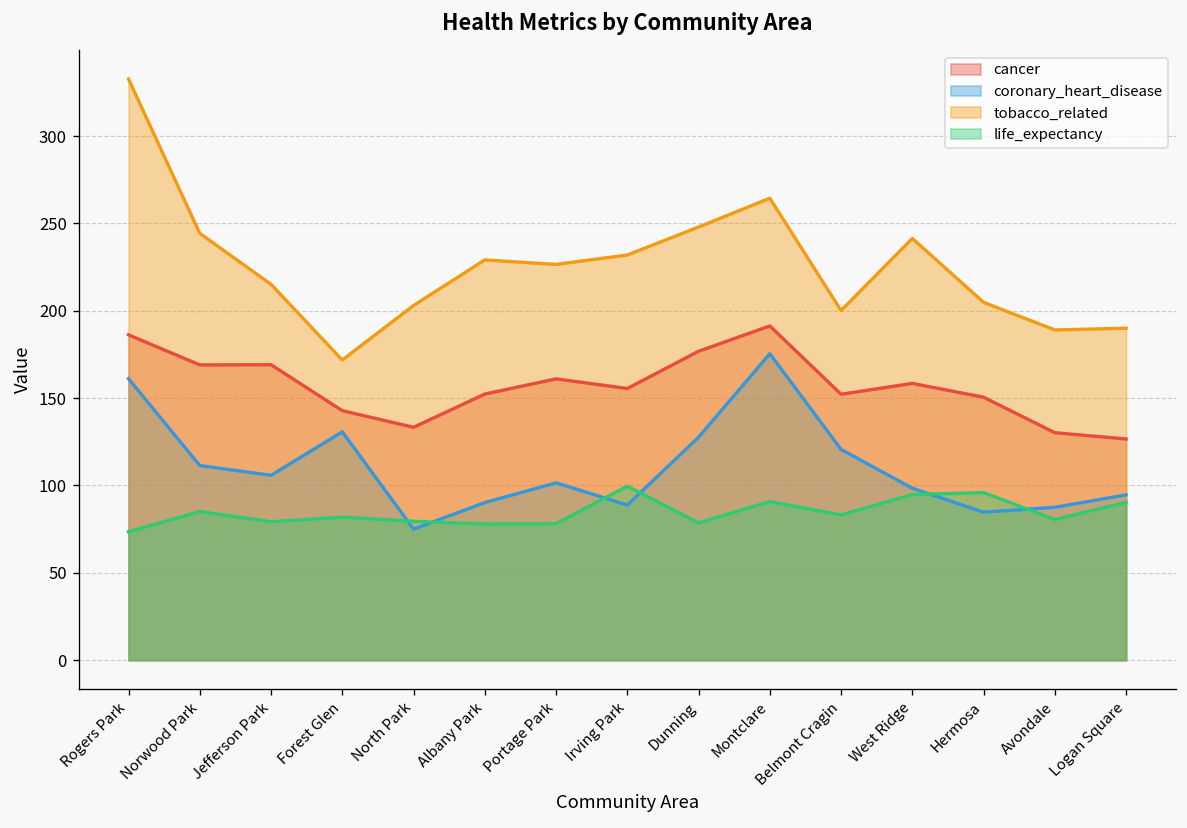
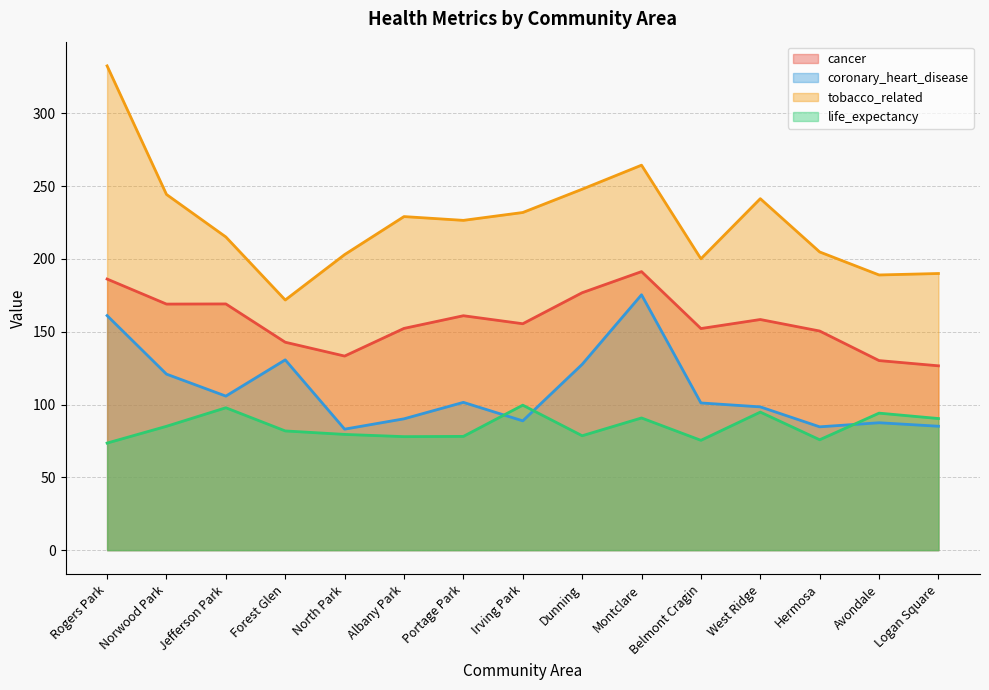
coronary_heart_disease, Norwood Park: 111 -> 121
life_expectancy, Jefferson Park: 79 -> 98
coronary_heart_disease, North Park: 75 -> 83
coronary_heart_disease, Belmont Cragin: 121 -> 101
life_expectancy, Belmont Cragin: 83 -> 75
life_expectancy, Hermosa: 96 -> 76
life_expectancy, Avondale: 81 -> 94
coronary_heart_disease, Logan Square: 95 -> 85
